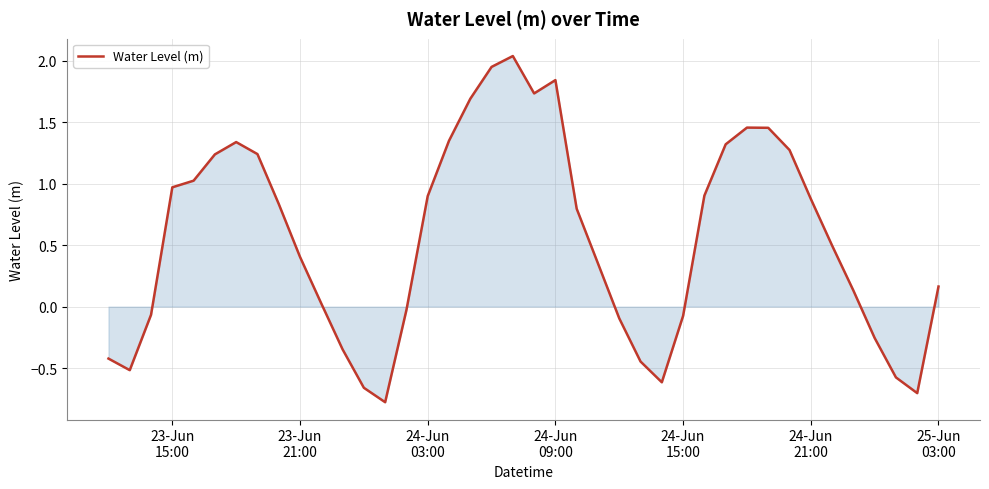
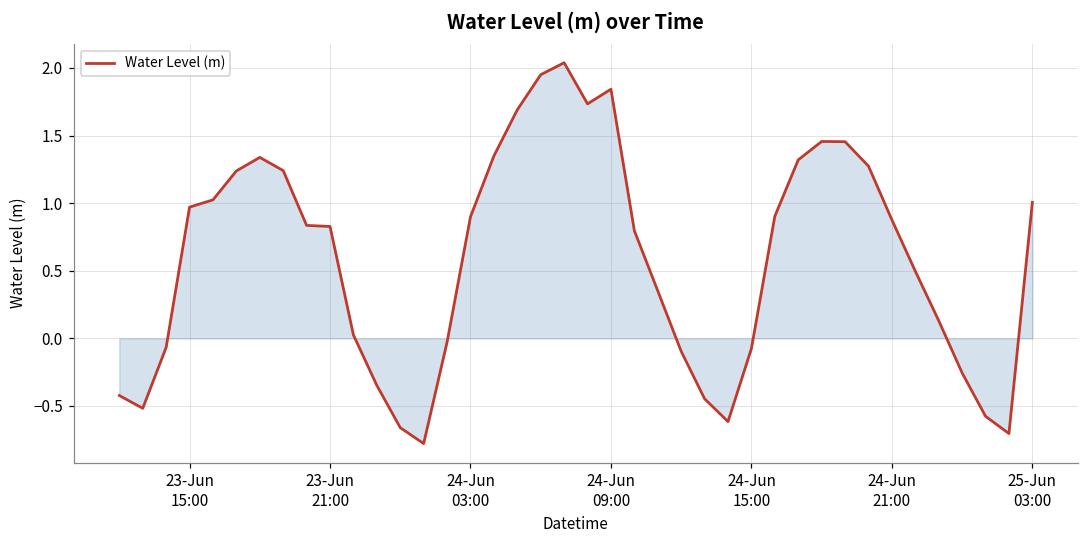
Water Level (m), 23-Jun 21:00: 0.40 -> 0.83
Water Level (m), 25-Jun 03:00: 0.16 -> 1.01
